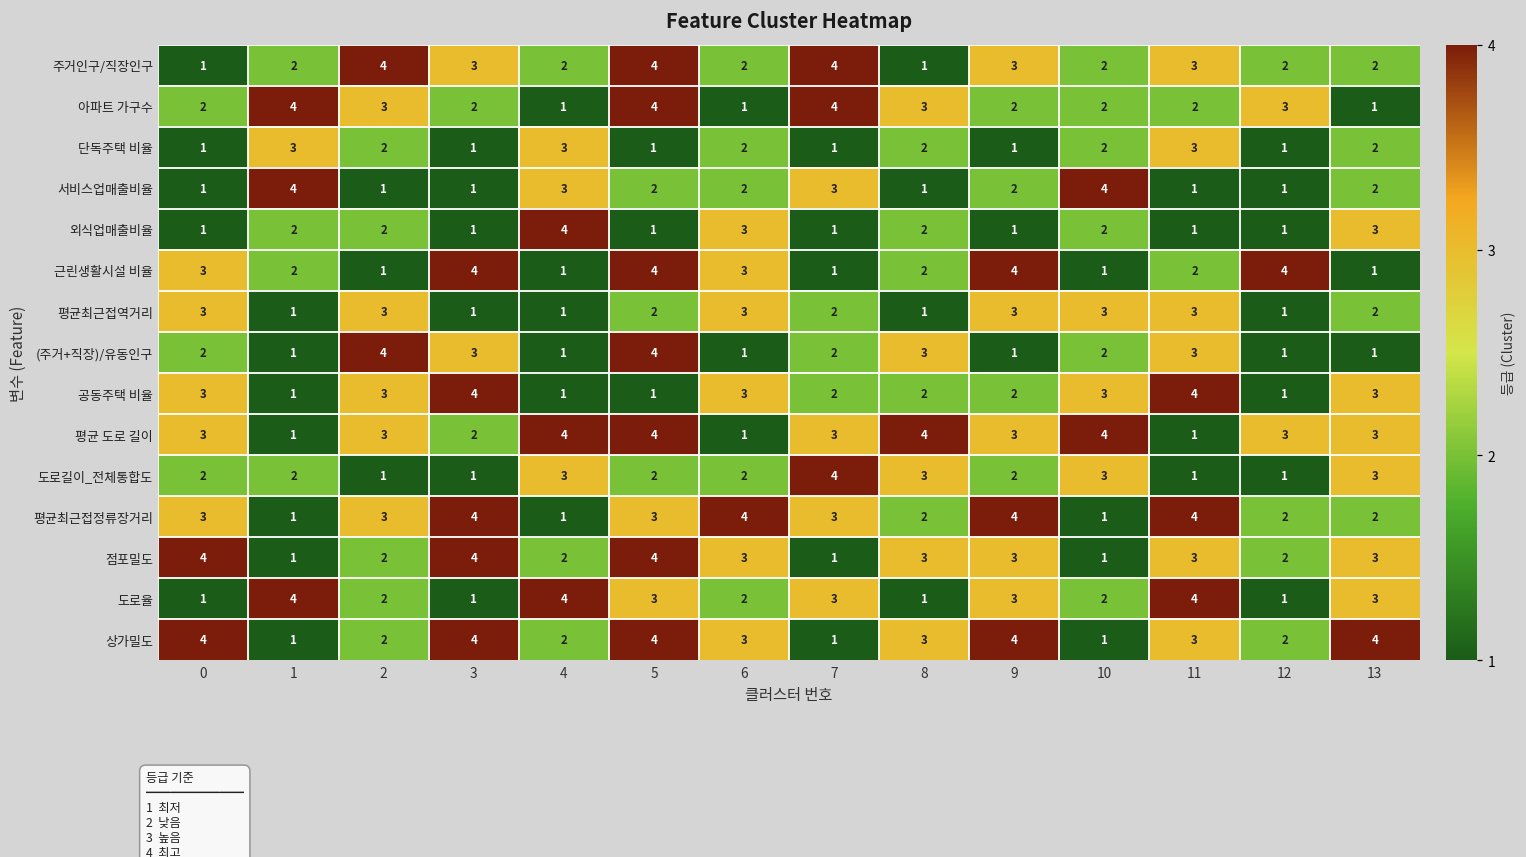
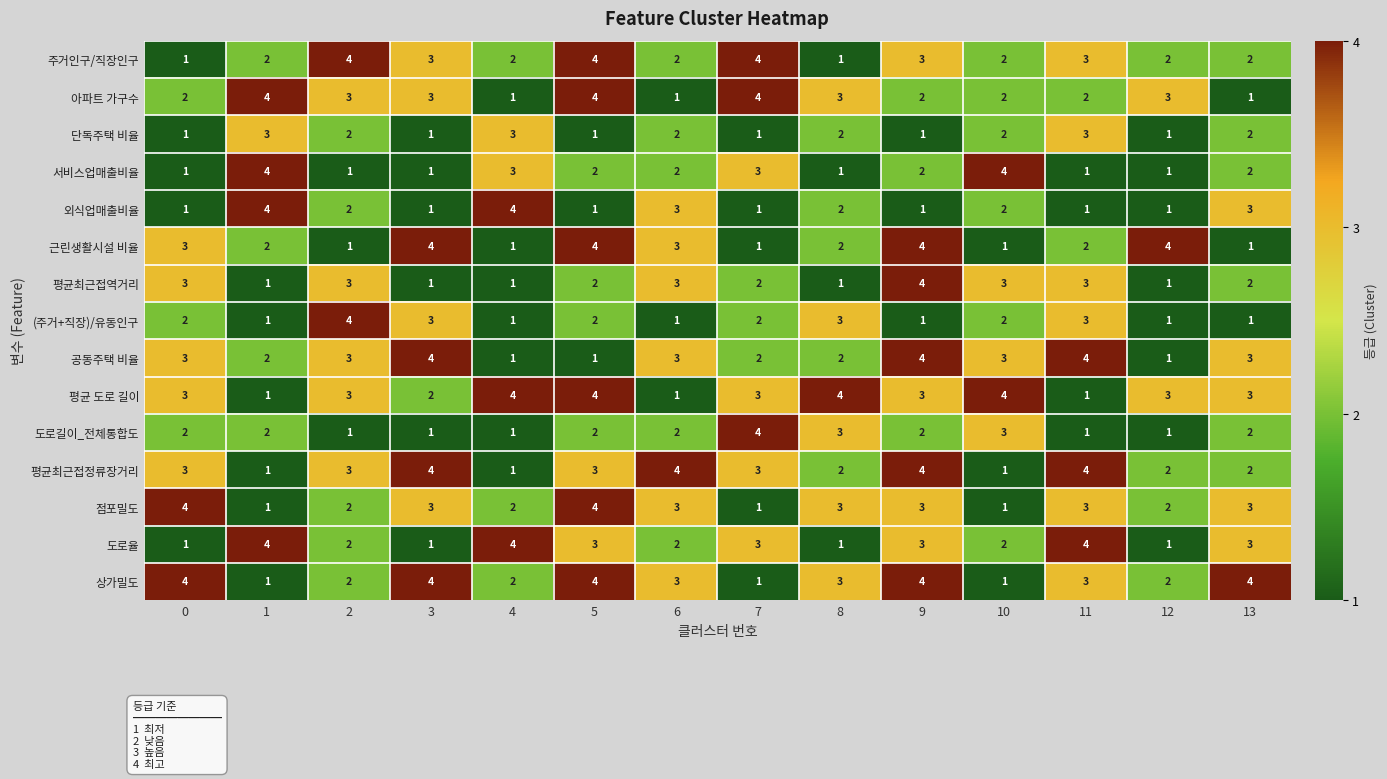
아파트 가구수, 3: 2 -> 3
외식업매출비율, 1: 2 -> 4
평균최근접역거리, 9: 3 -> 4
(주거+직장)/유동인구, 5: 4 -> 2
공동주택 비율, 1: 1 -> 2
공동주택 비율, 9: 2 -> 4
도로길이_전체통합도, 4: 3 -> 1
도로길이_전체통합도, 13: 3 -> 2
점포밀도, 3: 4 -> 3
